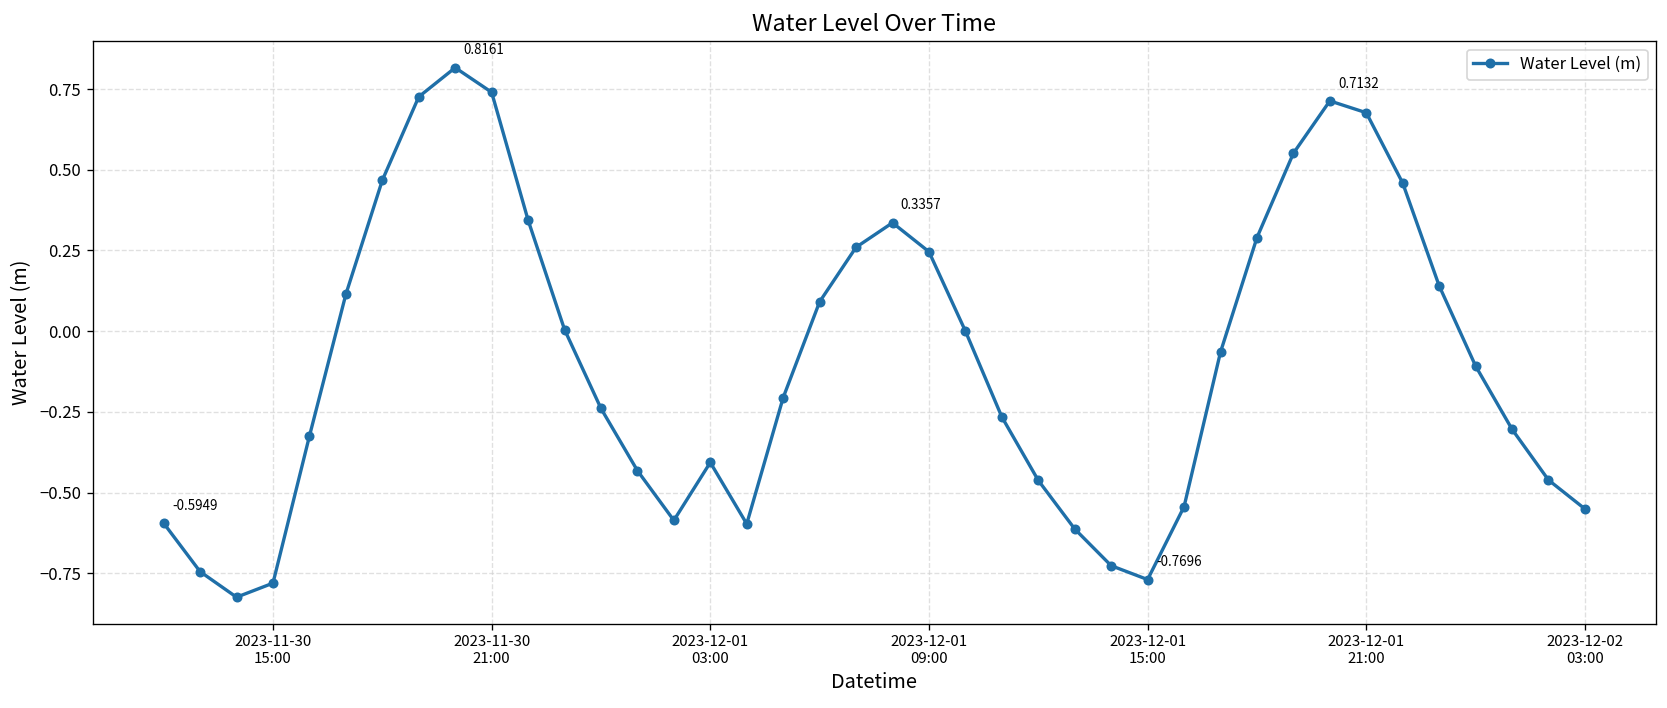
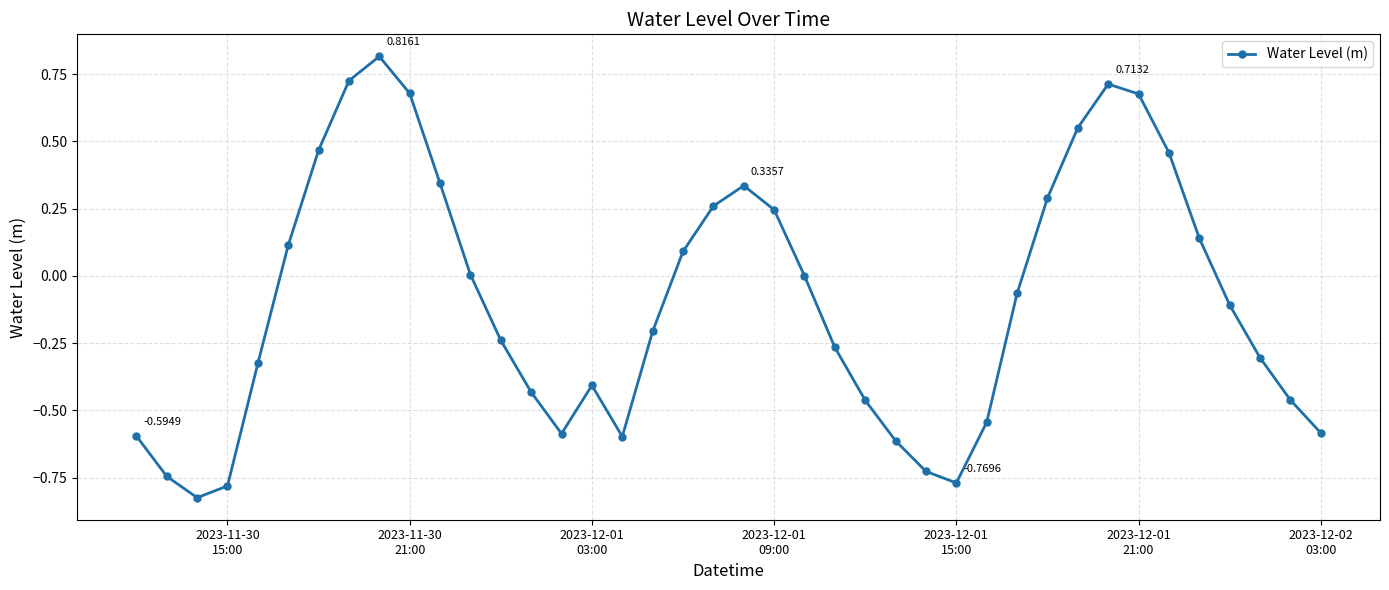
2023-11-30 21:00: 0.74 -> 0.68
2023-12-02 03:00: -0.55 -> -0.58
